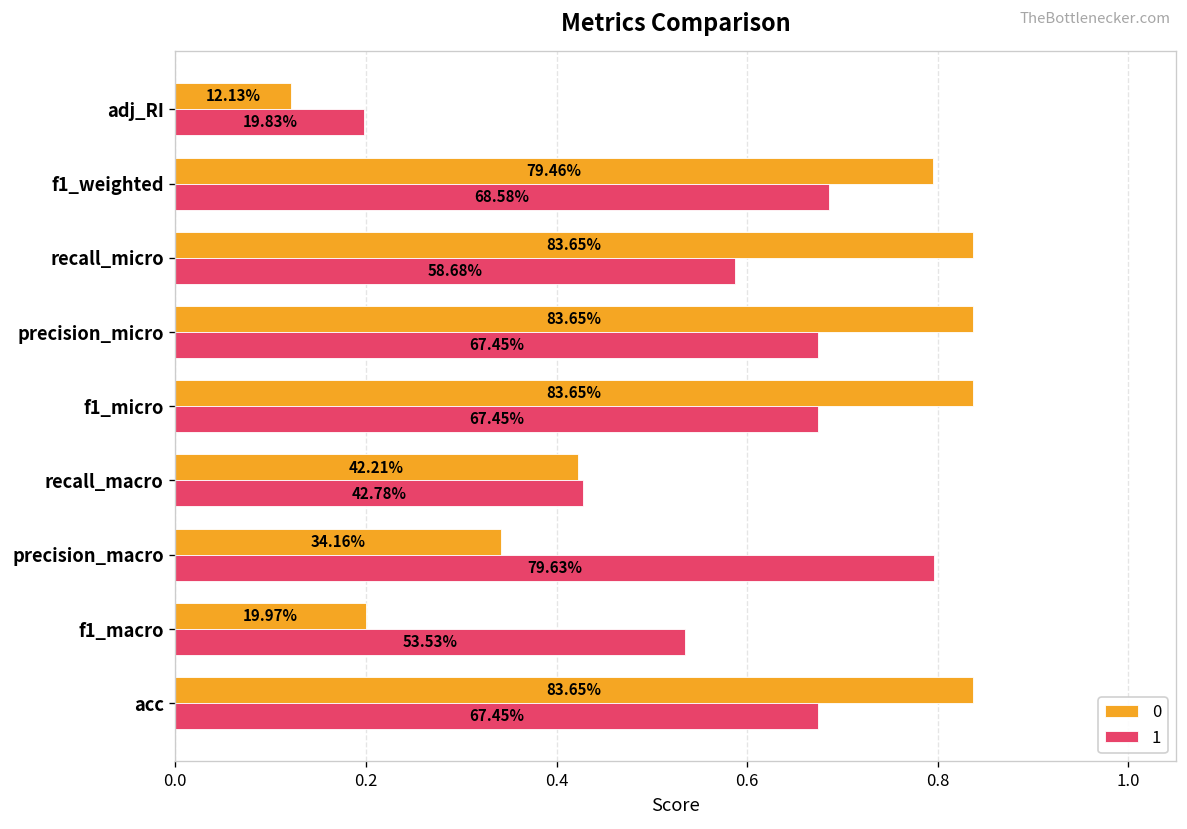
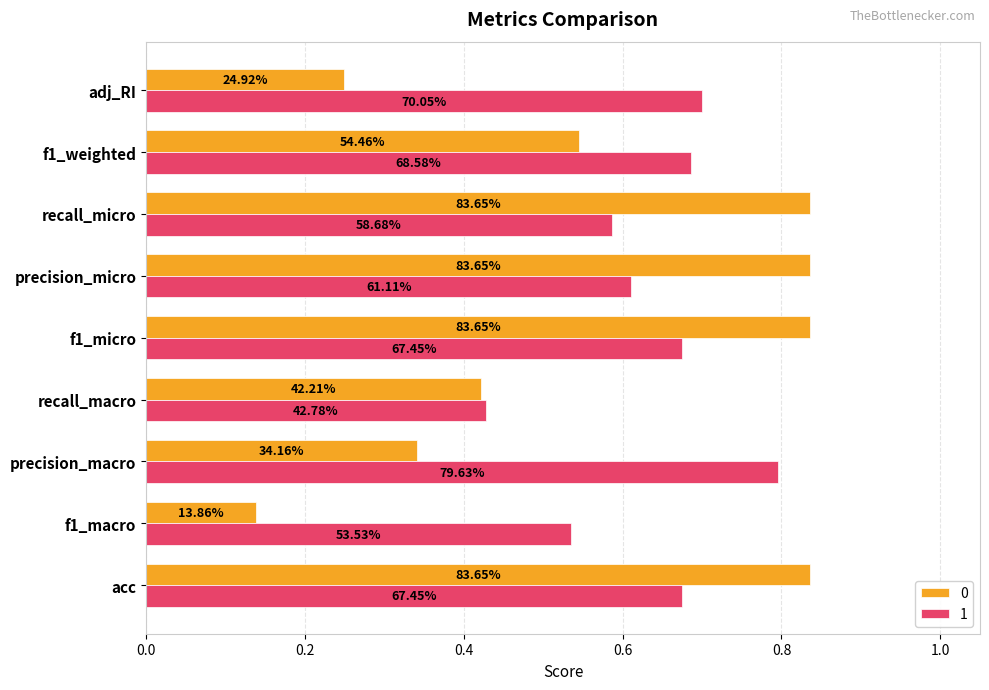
0, adj_RI: 12.13% -> 24.92%
1, adj_RI: 19.83% -> 70.05%
0, f1_weighted: 79.46% -> 54.46%
1, precision_micro: 67.45% -> 61.11%
0, f1_macro: 19.97% -> 13.86%
